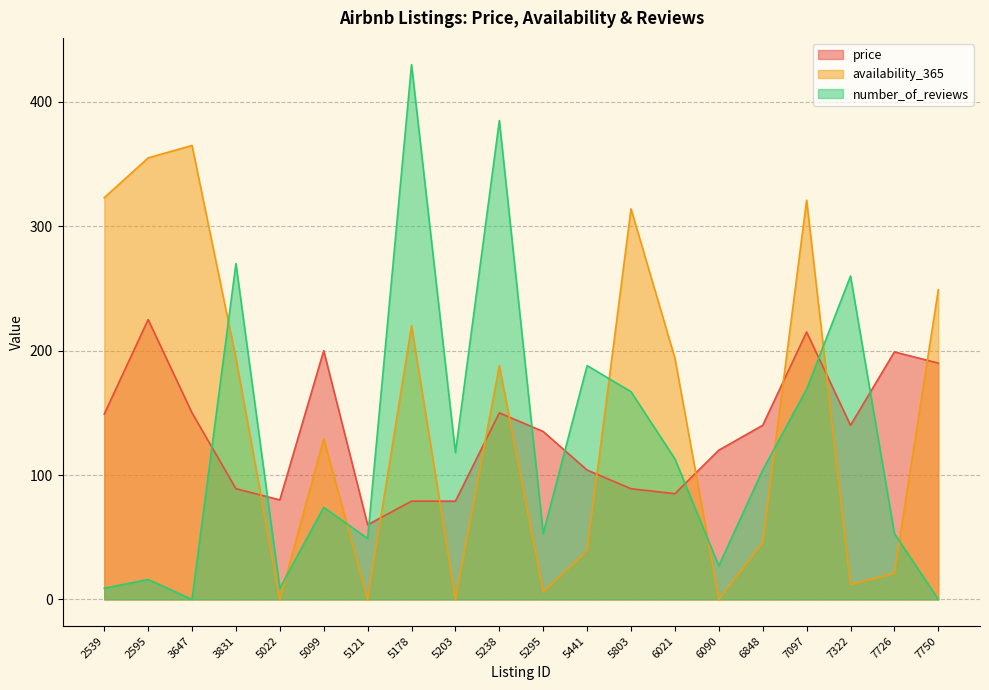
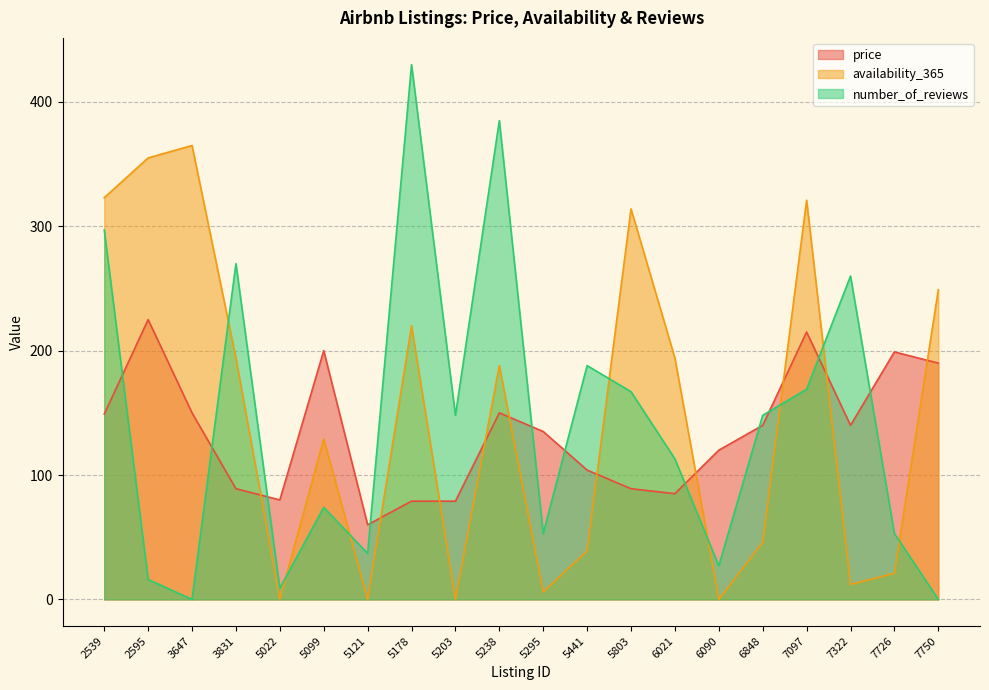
number_of_reviews, 2539: 9 -> 297
number_of_reviews, 5121: 49 -> 37
number_of_reviews, 5203: 118 -> 148
number_of_reviews, 6848: 104 -> 148
